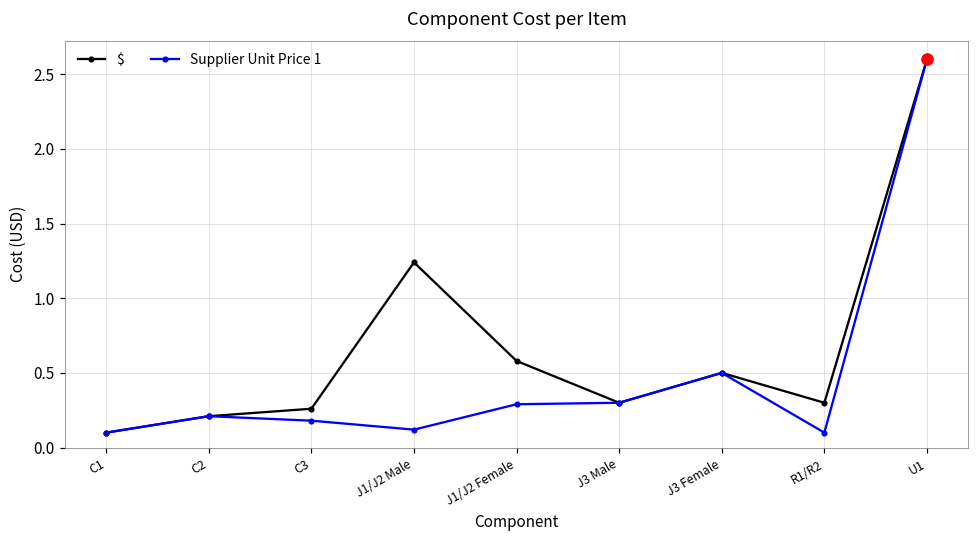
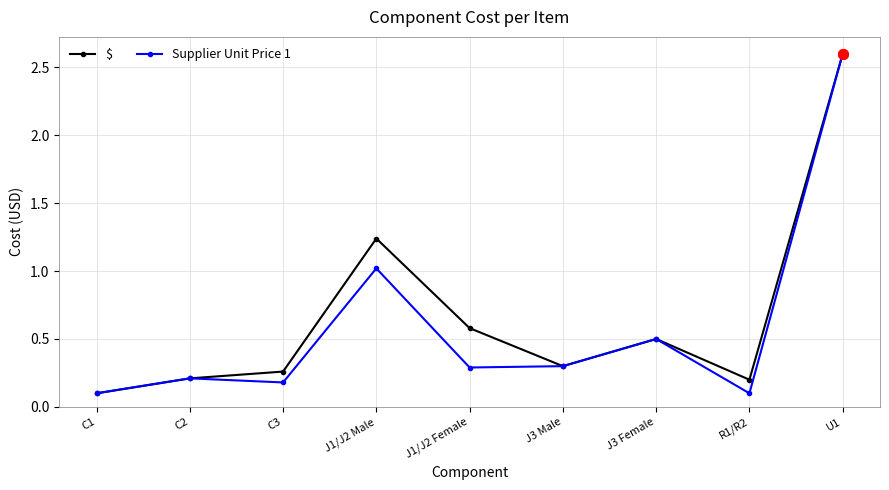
Supplier Unit Price 1, J1/J2 Male: 0.12 -> 1.02
$, R1/R2: 0.3 -> 0.2
